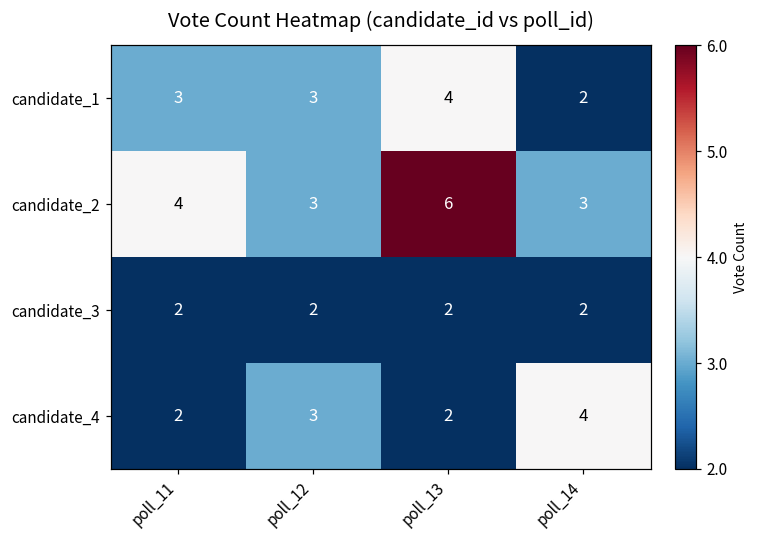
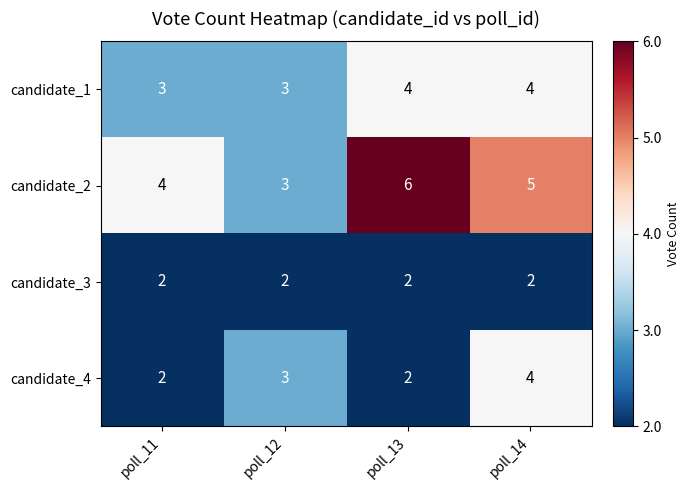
candidate_1, poll_14: 2 -> 4
candidate_2, poll_14: 3 -> 5
